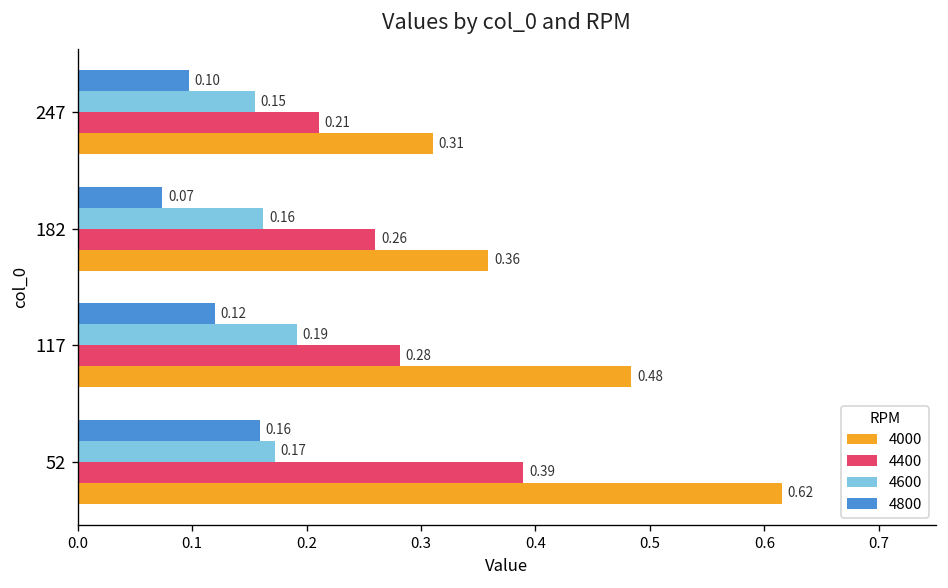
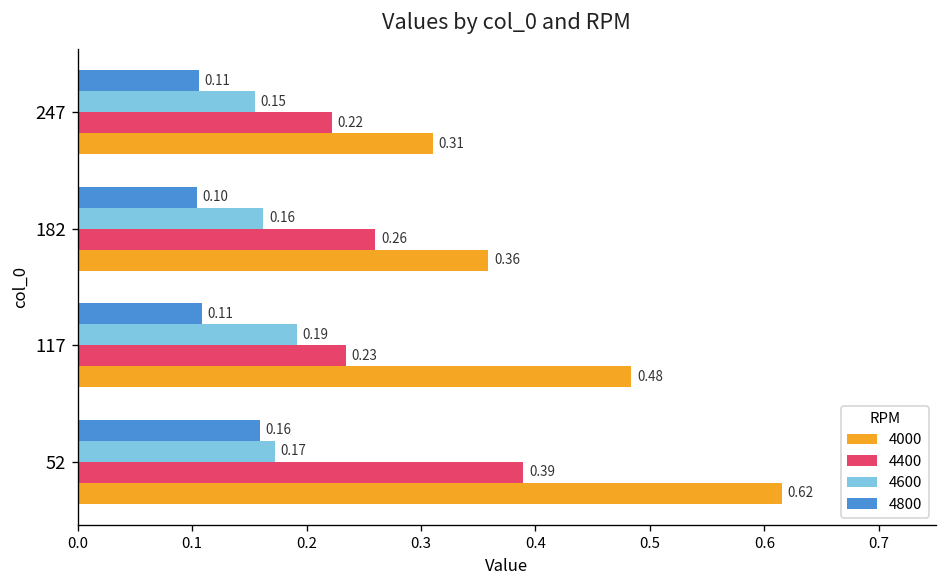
4800, 247: 0.10 -> 0.11
4400, 247: 0.21 -> 0.22
4800, 182: 0.07 -> 0.10
4800, 117: 0.12 -> 0.11
4400, 117: 0.28 -> 0.23
